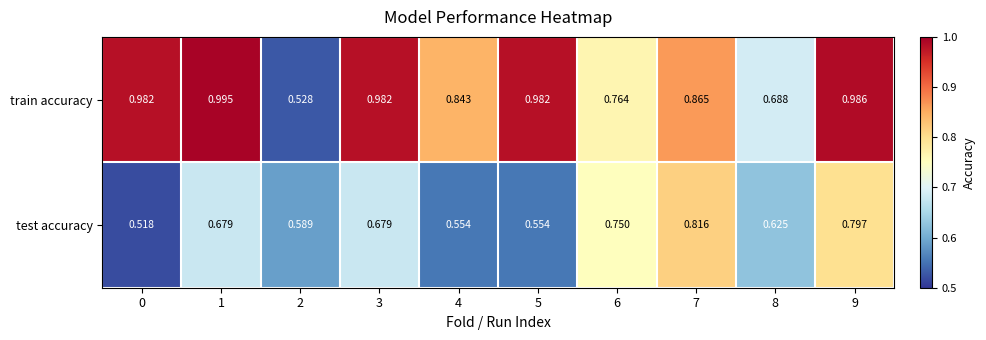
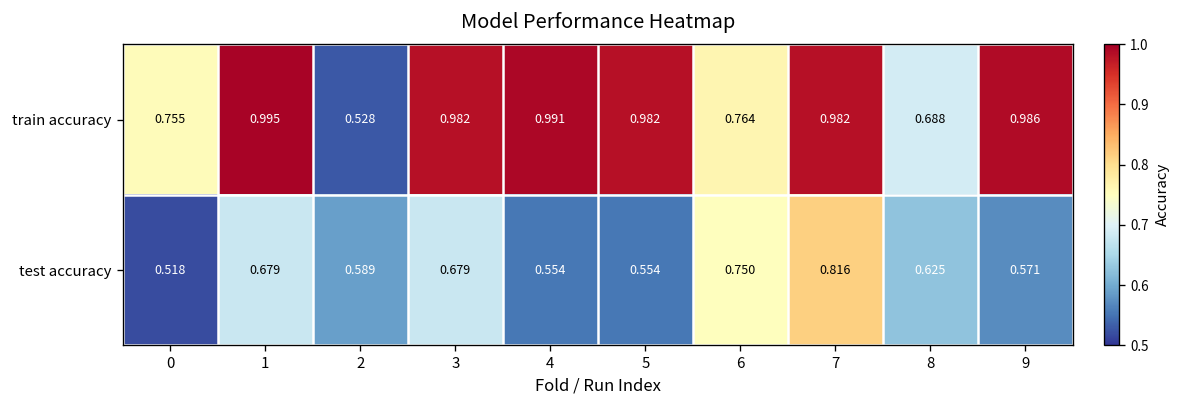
train accuracy, 0: 0.982 -> 0.755
train accuracy, 4: 0.843 -> 0.991
train accuracy, 7: 0.865 -> 0.982
test accuracy, 9: 0.797 -> 0.571
